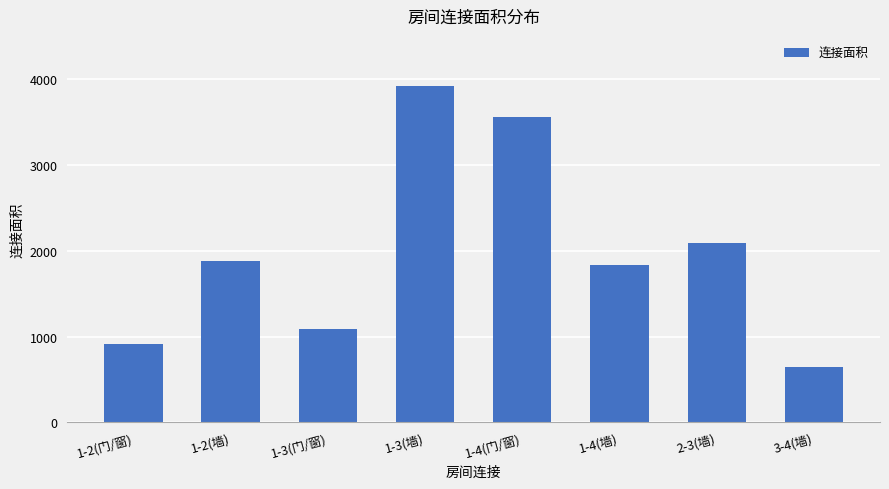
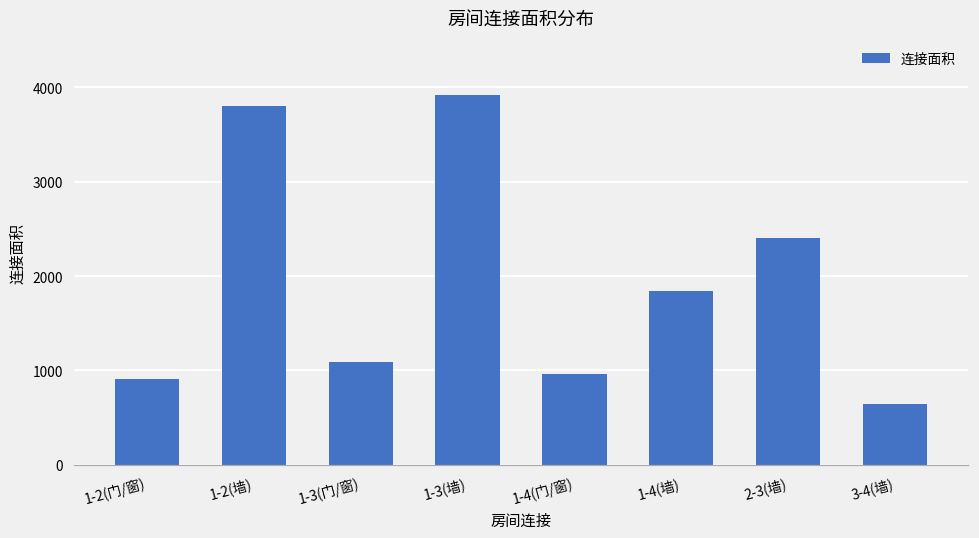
1-2(墙): 1900 -> 3800
1-4(门/窗): 3600 -> 1000
2-3(墙): 2100 -> 2400
